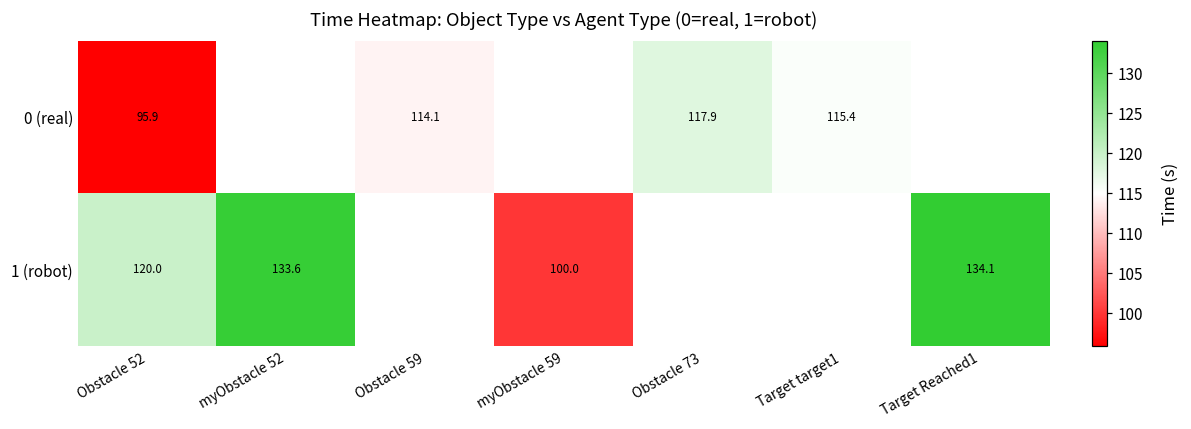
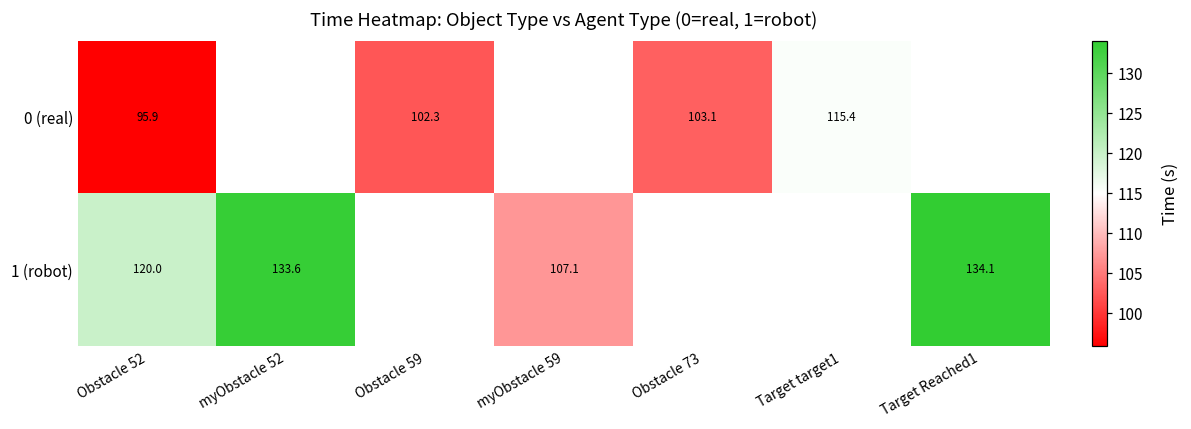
0 (real), Obstacle 59: 114.1 -> 102.3
0 (real), Obstacle 73: 117.9 -> 103.1
1 (robot), myObstacle 59: 100.0 -> 107.1
